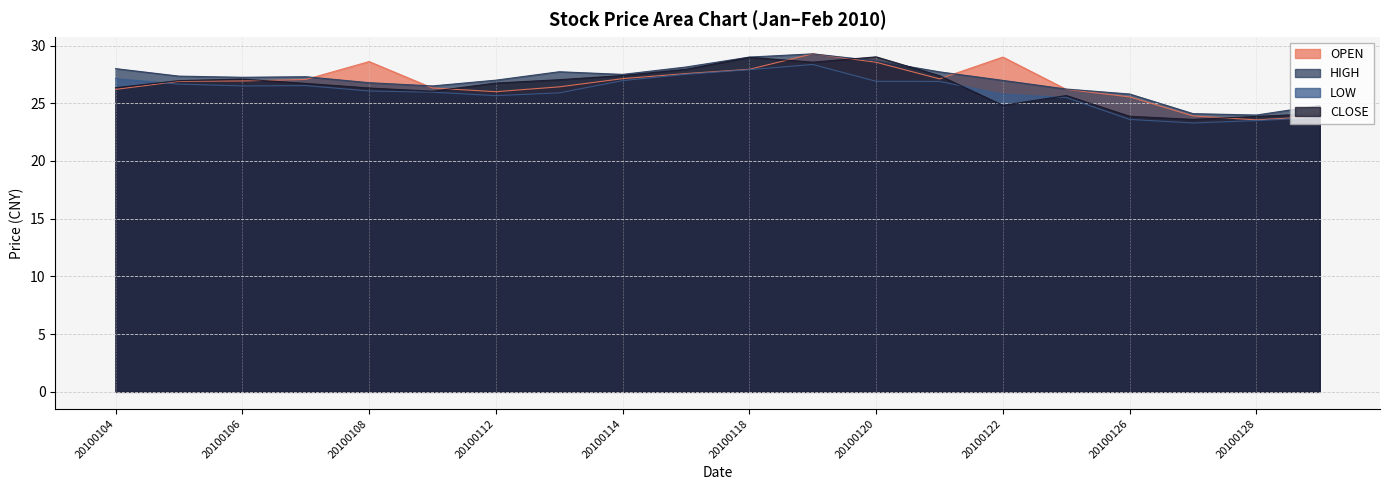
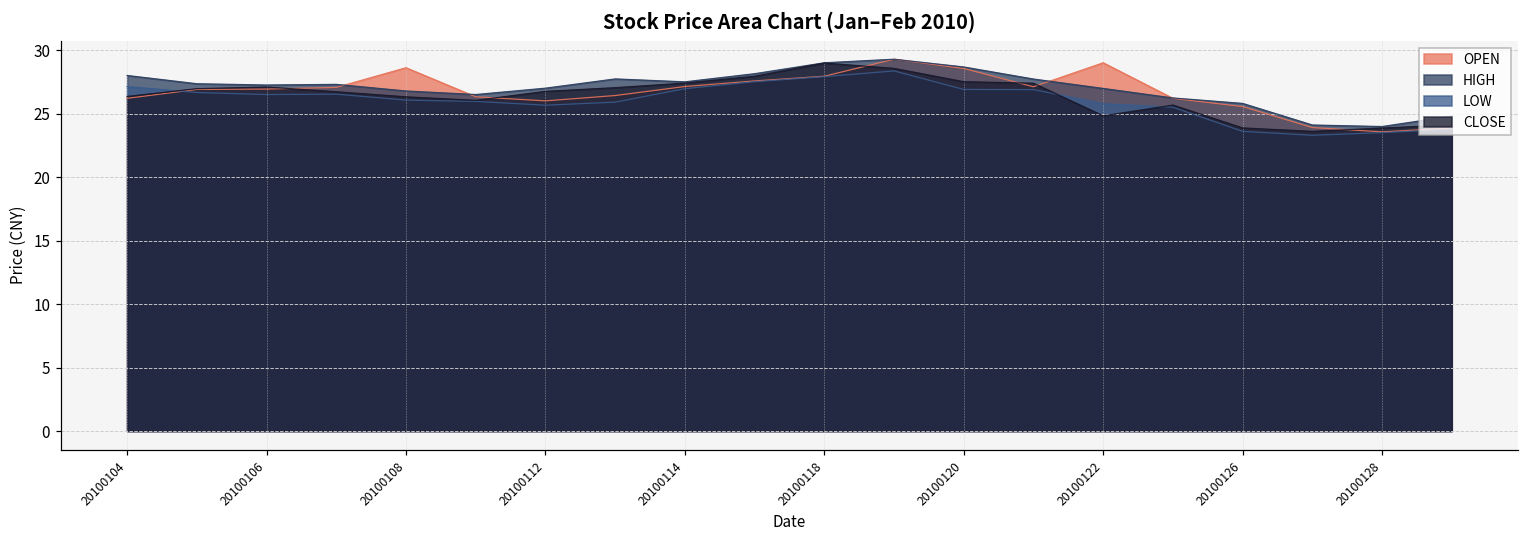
CLOSE, 20100120: 29.0 -> 27.5
